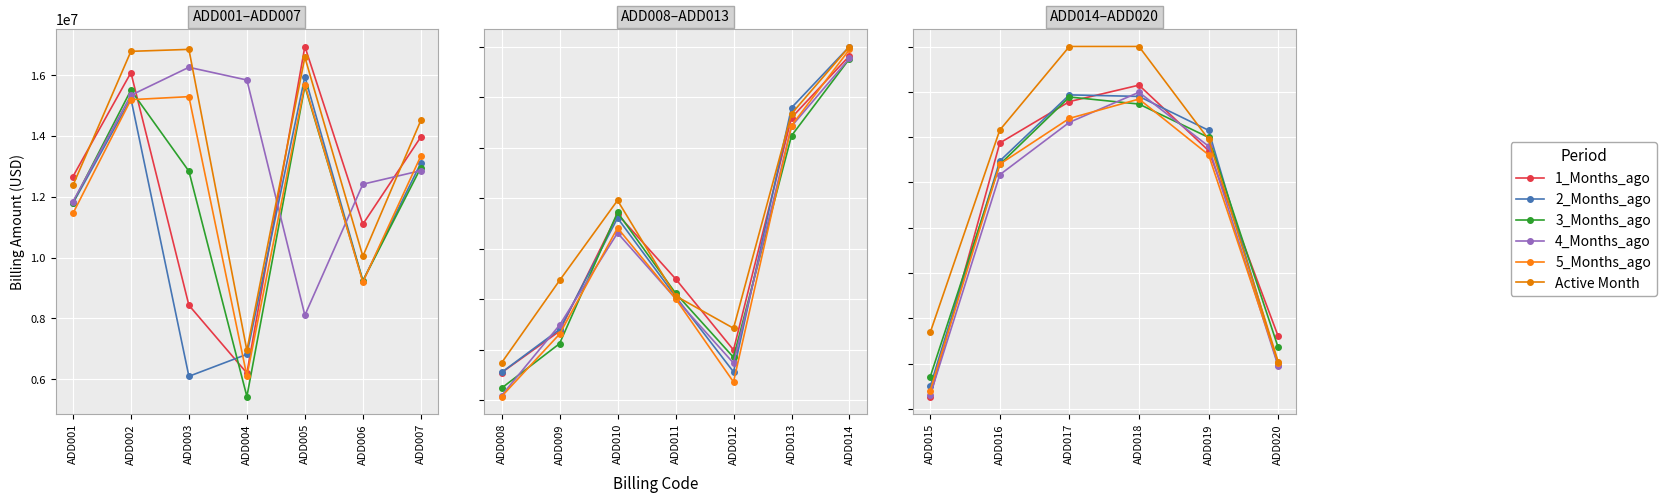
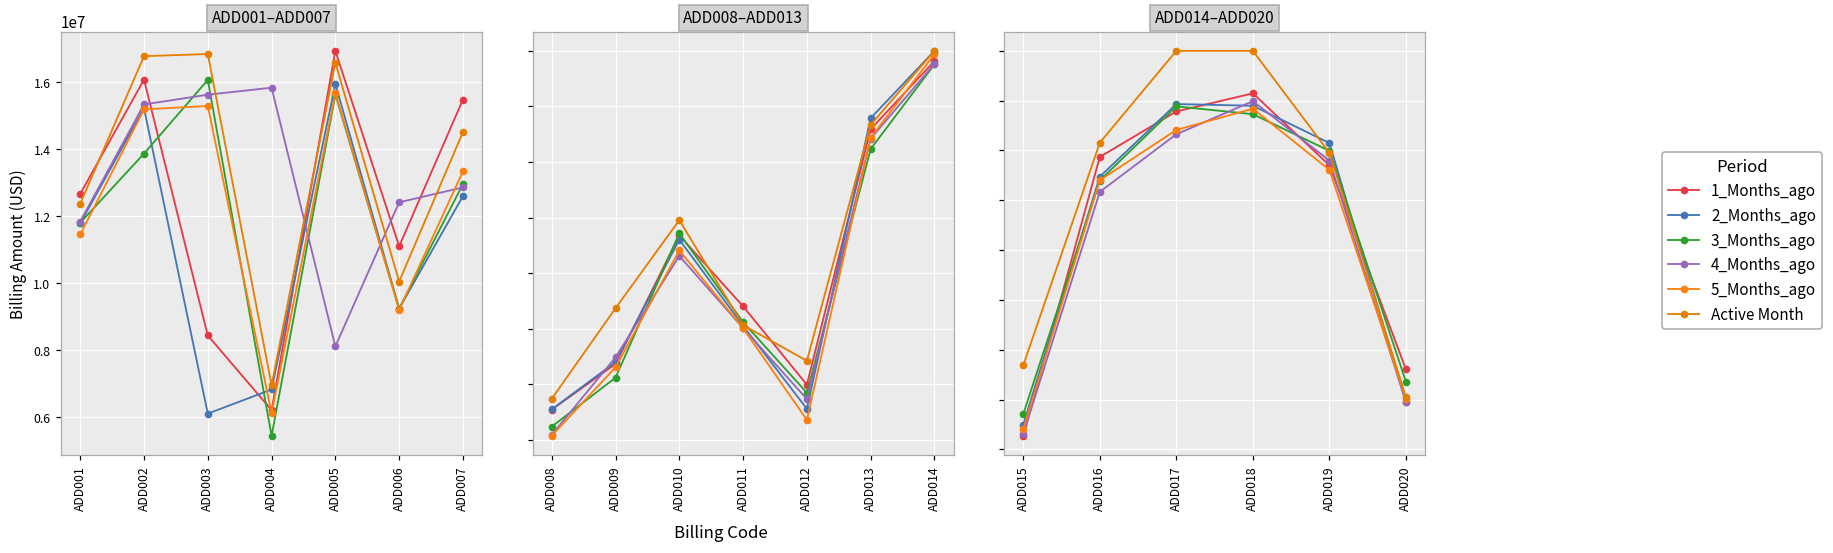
ADD001–ADD007, 3_Months_ago, ADD002: 15500000 -> 13900000
ADD001–ADD007, 3_Months_ago, ADD003: 12800000 -> 16100000
ADD001–ADD007, 4_Months_ago, ADD003: 16300000 -> 15600000
ADD001–ADD007, 1_Months_ago, ADD007: 14000000 -> 15500000
ADD001–ADD007, 2_Months_ago, ADD007: 13100000 -> 12600000
